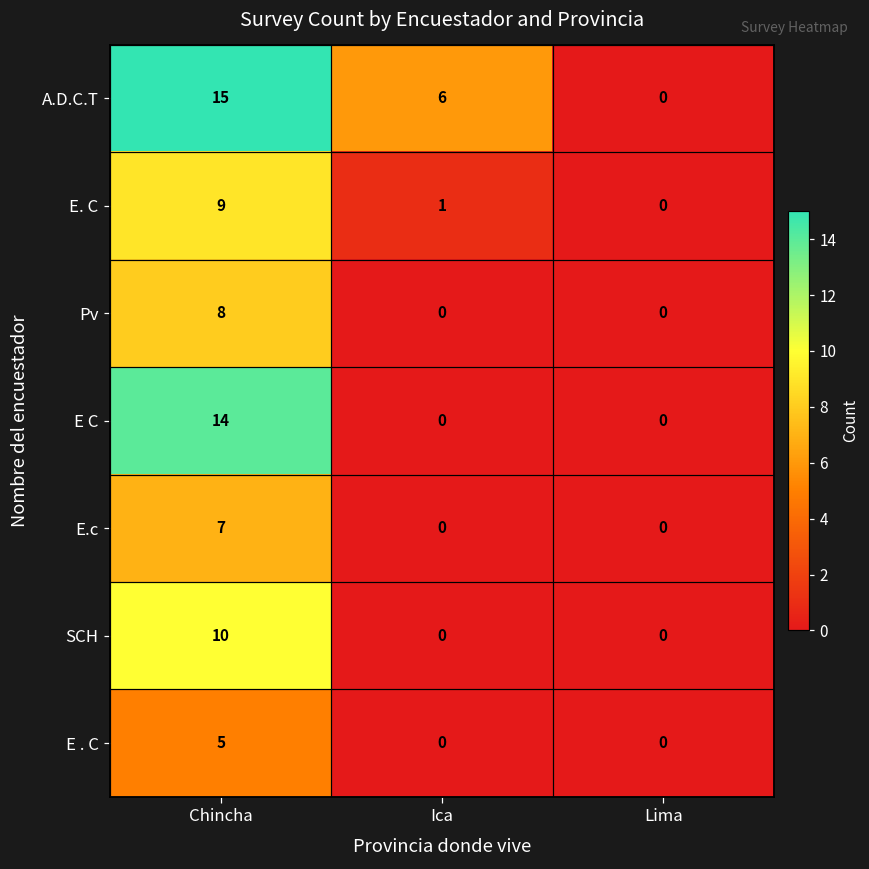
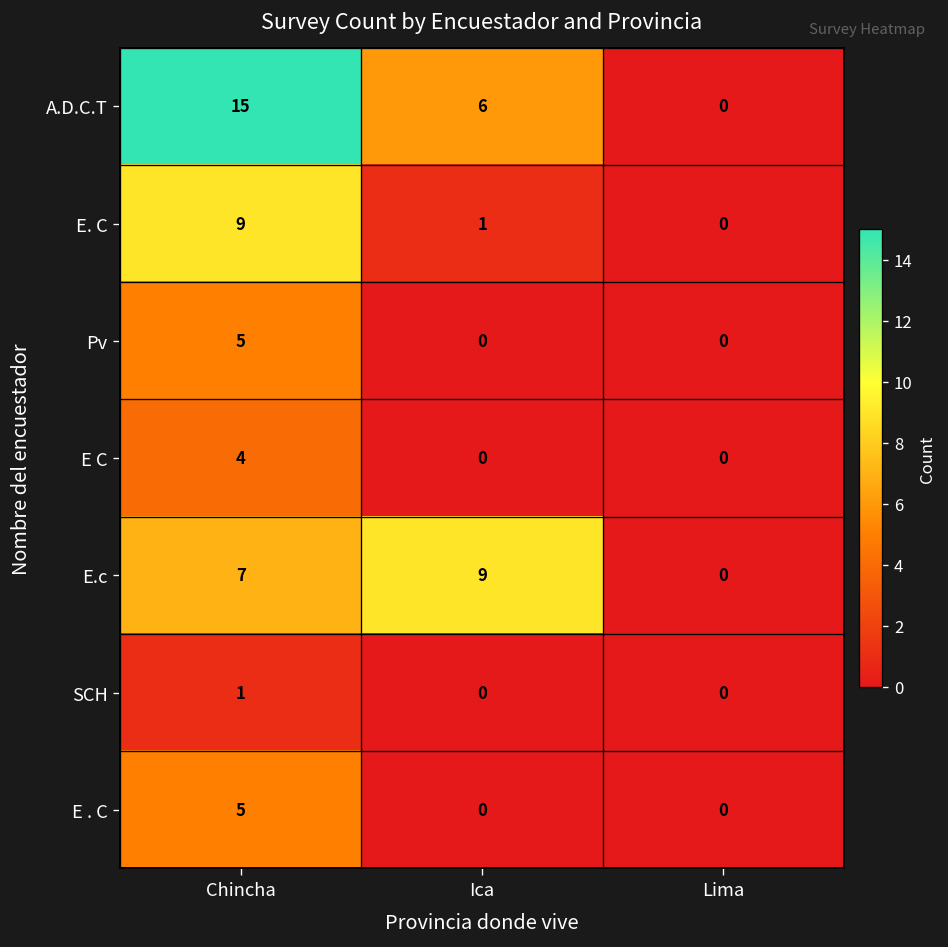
Pv, Chincha: 8 -> 5
E C, Chincha: 14 -> 4
E.c, Ica: 0 -> 9
SCH, Chincha: 10 -> 1
